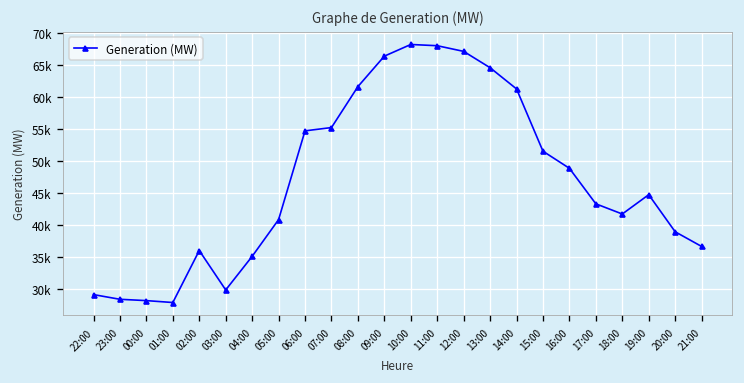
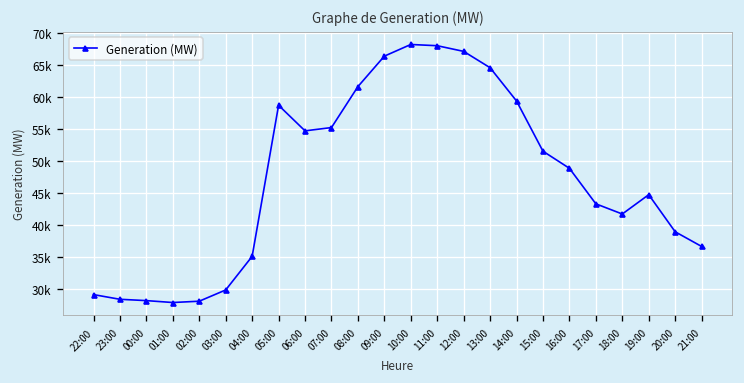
02:00: 36000 -> 28000
05:00: 41000 -> 59000
14:00: 61000 -> 59000
